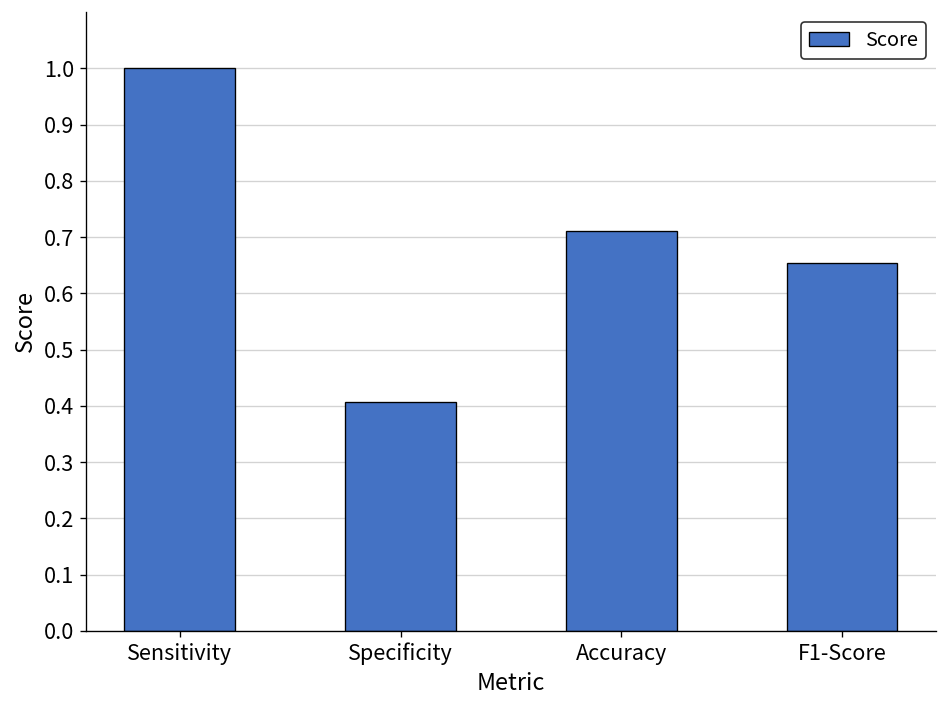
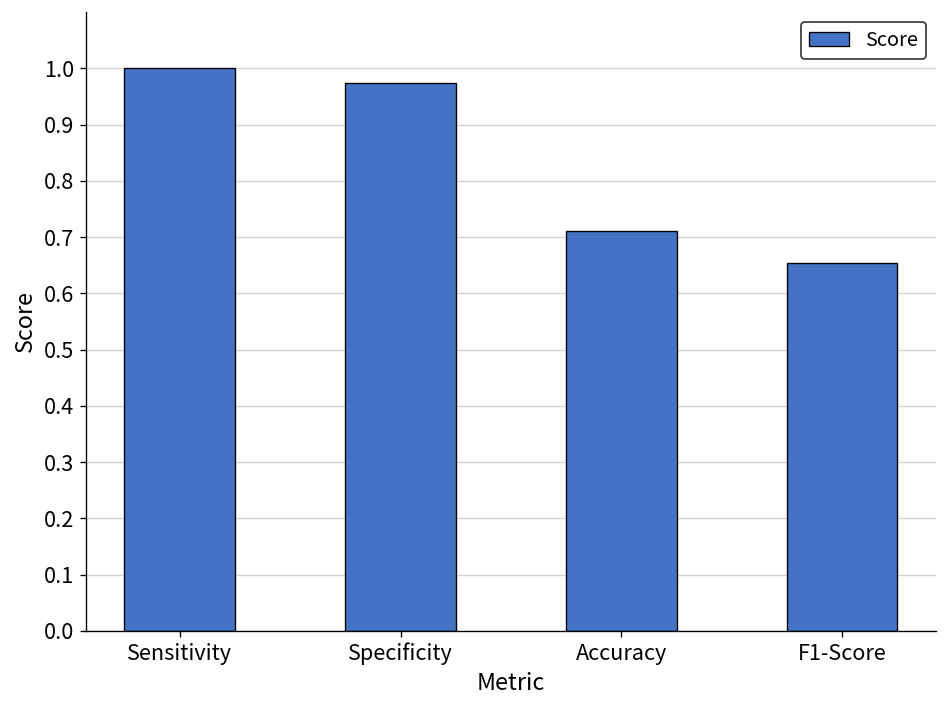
Specificity: 0.41 -> 0.97
